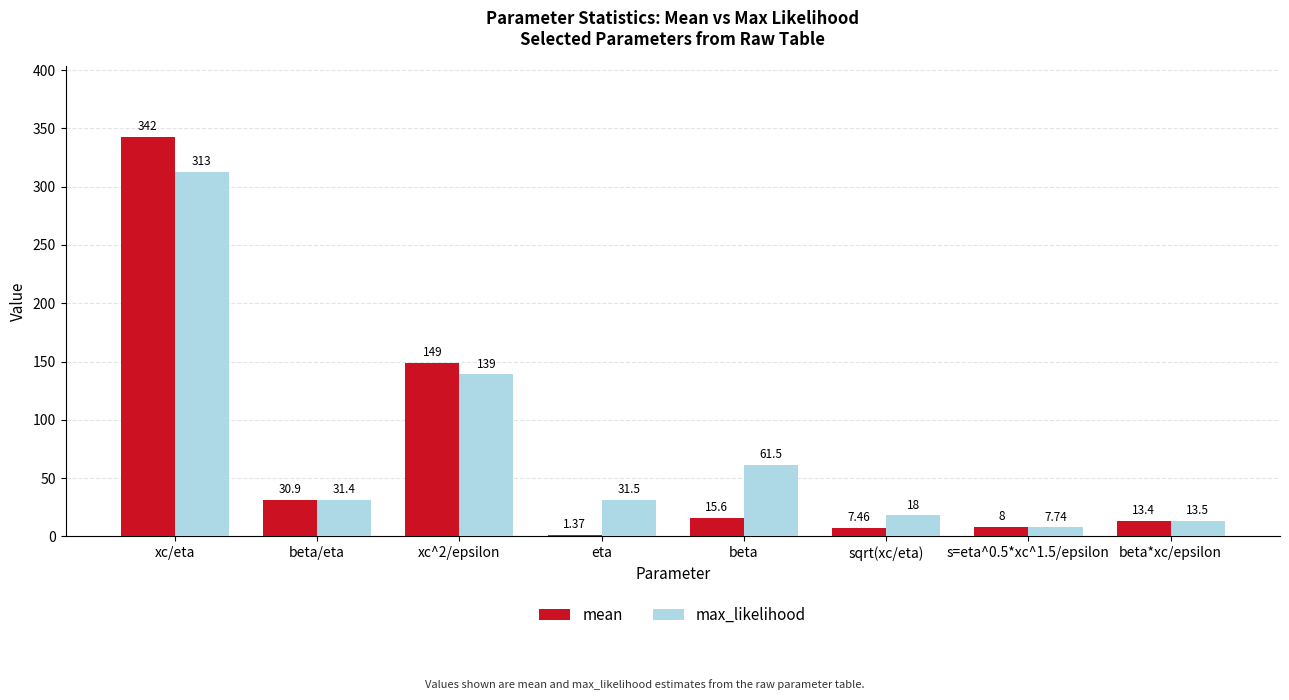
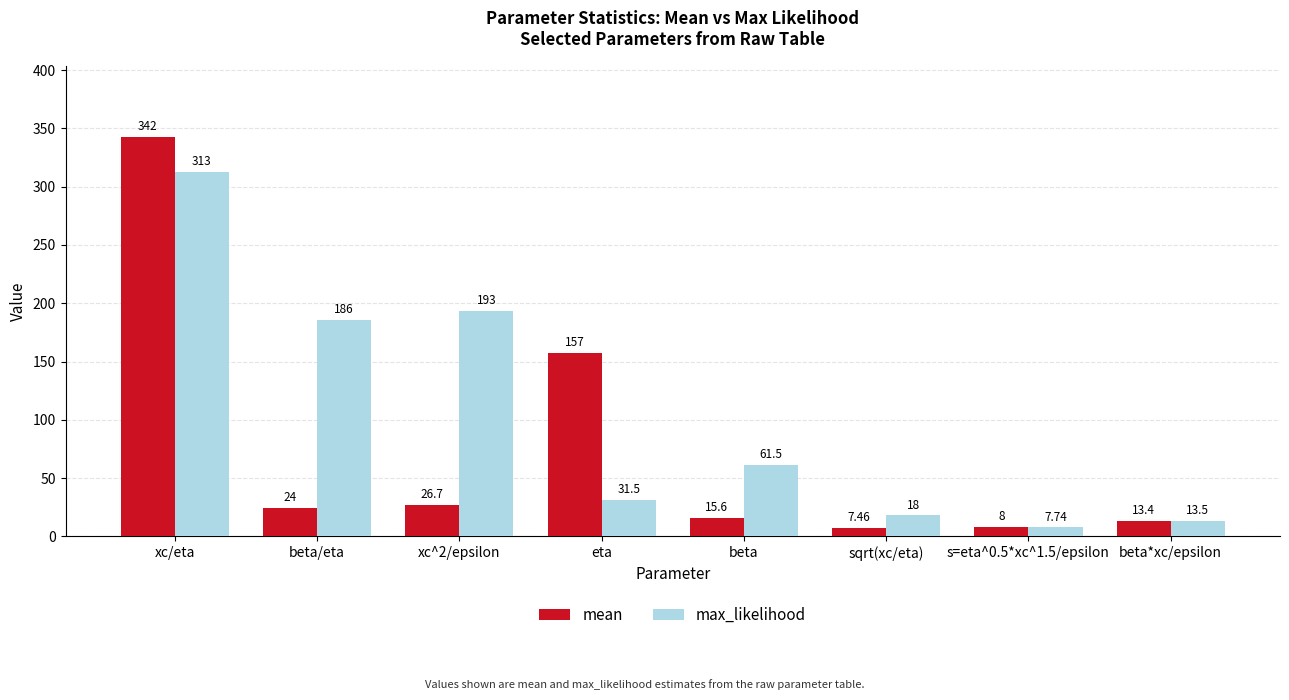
mean, beta/eta: 30.9 -> 24
max_likelihood, beta/eta: 31.4 -> 186
mean, xc^2/epsilon: 149 -> 26.7
max_likelihood, xc^2/epsilon: 139 -> 193
mean, eta: 1.37 -> 157
